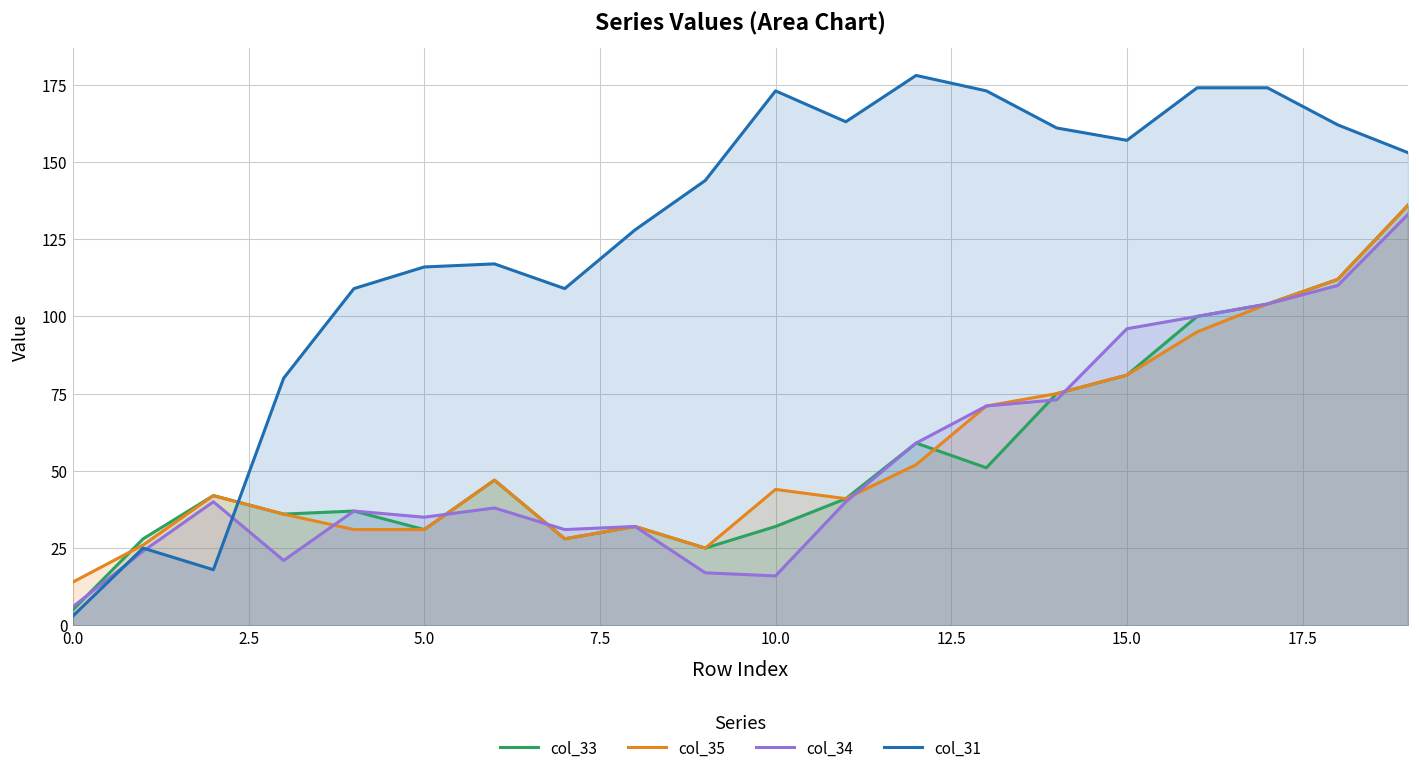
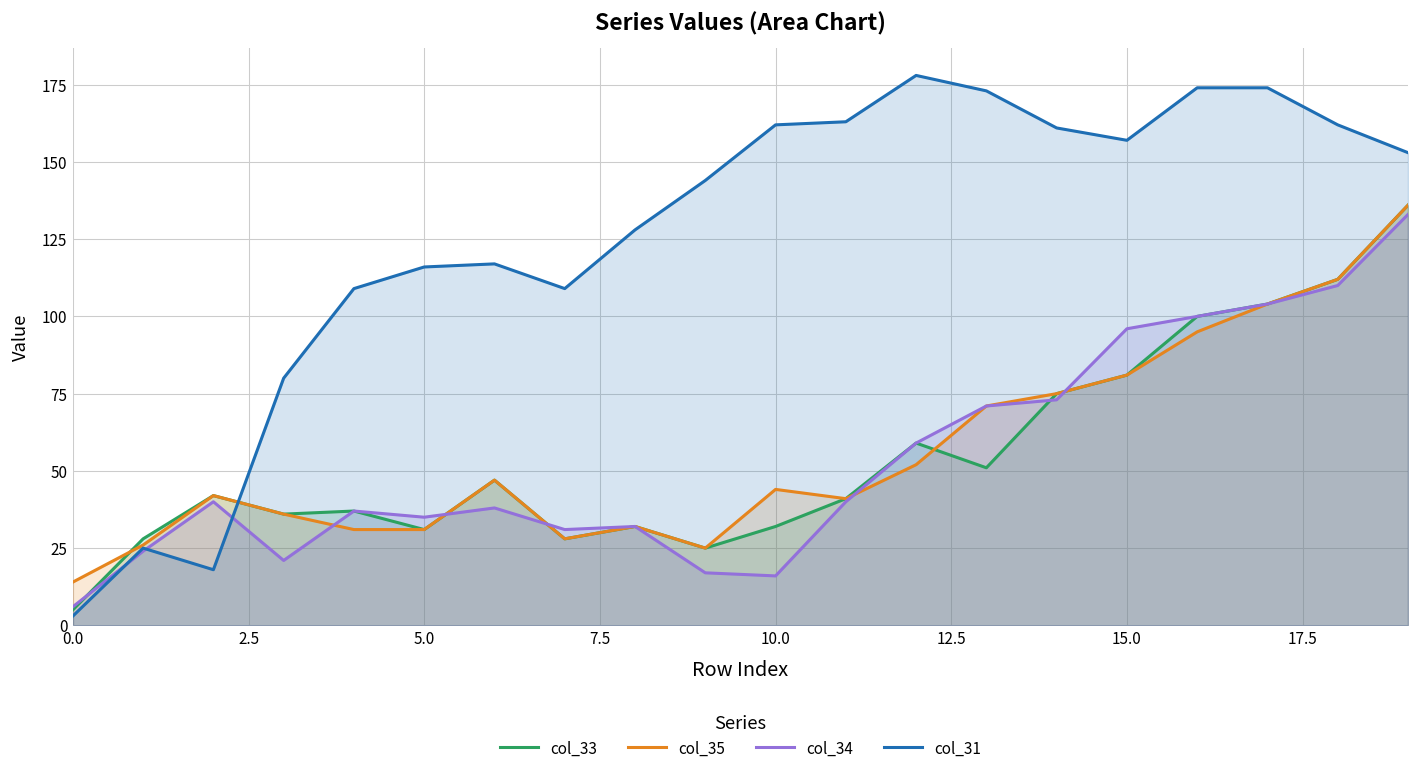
col_31, 10.0: 173 -> 162
